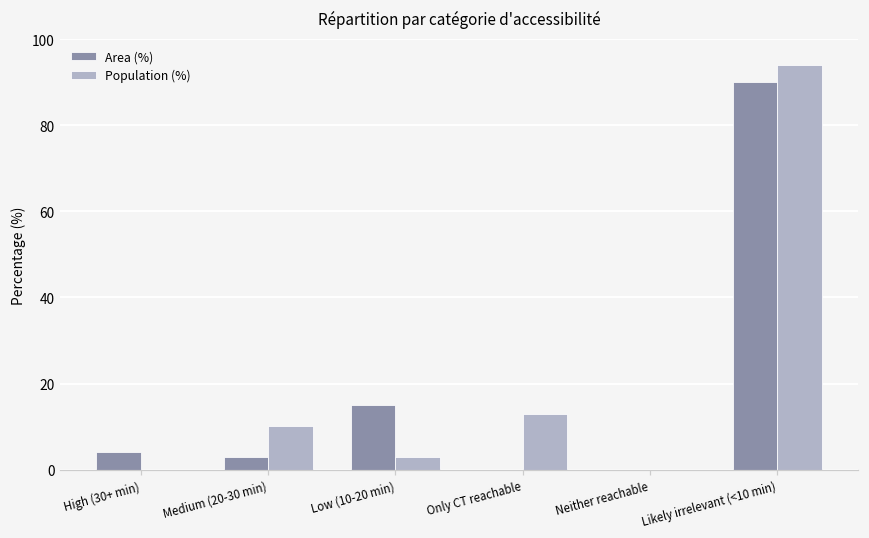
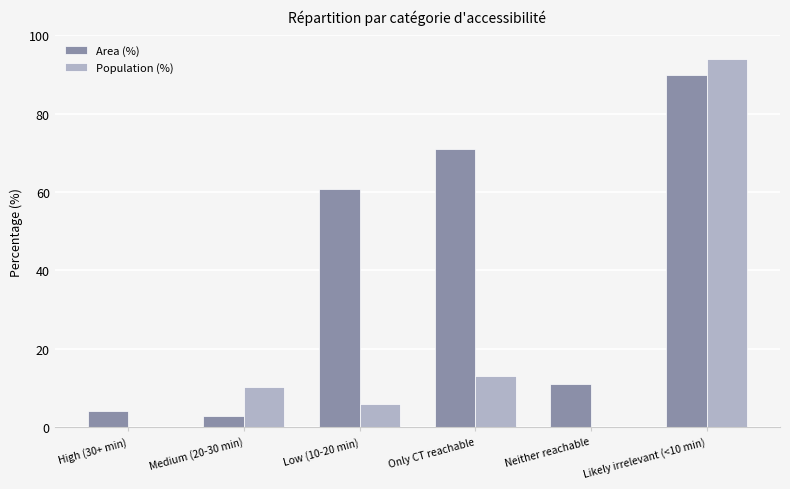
Area (%), Low (10-20 min): 15 -> 61
Population (%), Low (10-20 min): 3 -> 6
Area (%), Only CT reachable: 0 -> 71
Area (%), Neither reachable: 0 -> 11
